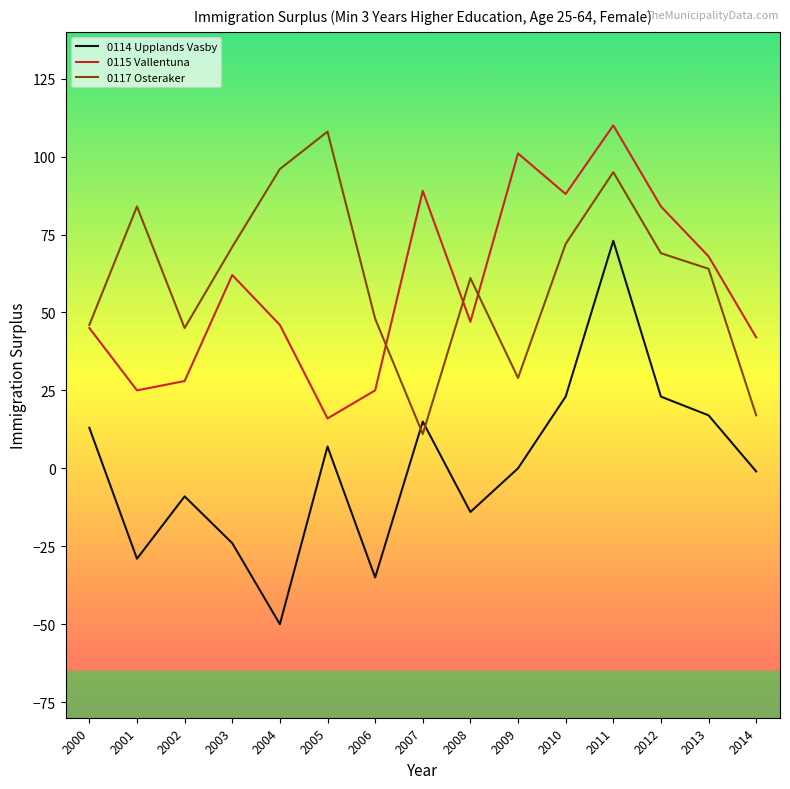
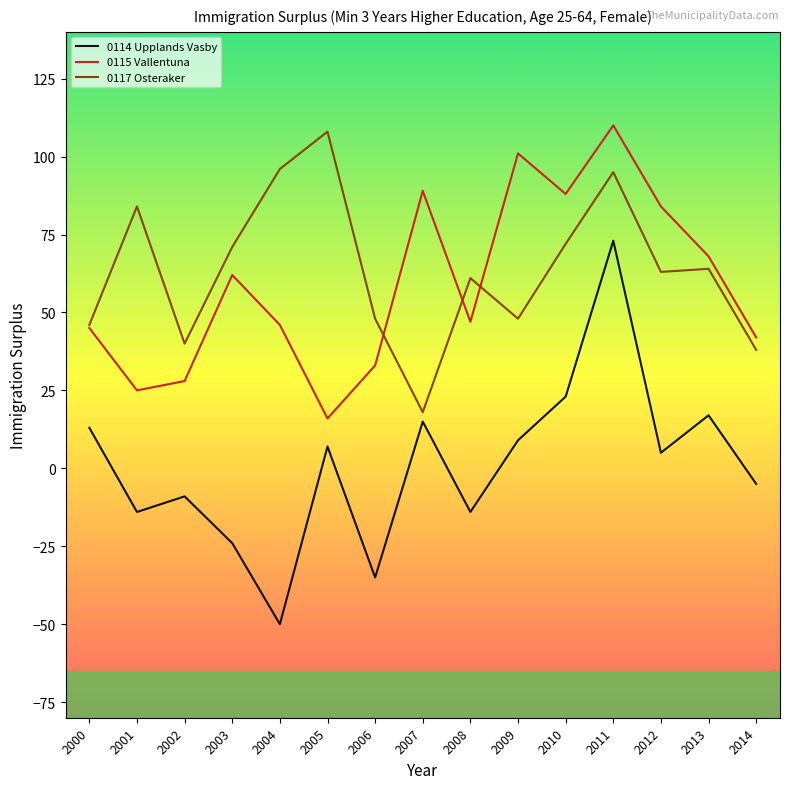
0114 Upplands Vasby, 2001: -29 -> -14
0117 Osteraker, 2002: 45 -> 40
0115 Vallentuna, 2006: 25 -> 33
0117 Osteraker, 2007: 11 -> 18
0114 Upplands Vasby, 2009: 0 -> 9
0117 Osteraker, 2009: 29 -> 48
0114 Upplands Vasby, 2012: 23 -> 5
0117 Osteraker, 2012: 69 -> 63
0114 Upplands Vasby, 2014: -1 -> -5
0117 Osteraker, 2014: 17 -> 38
